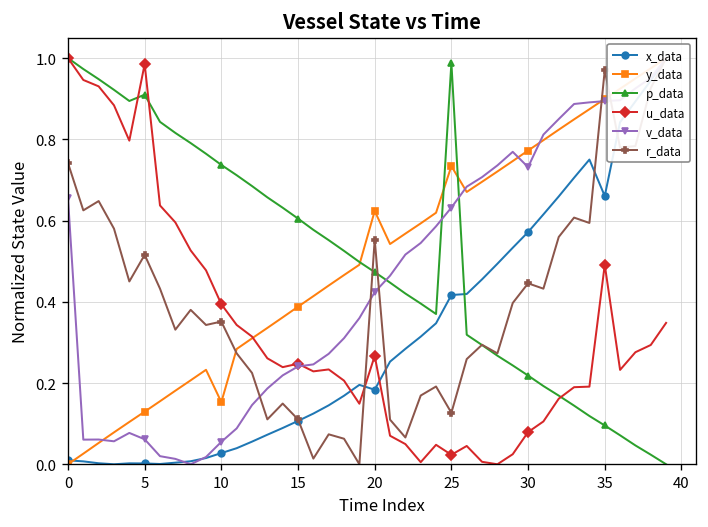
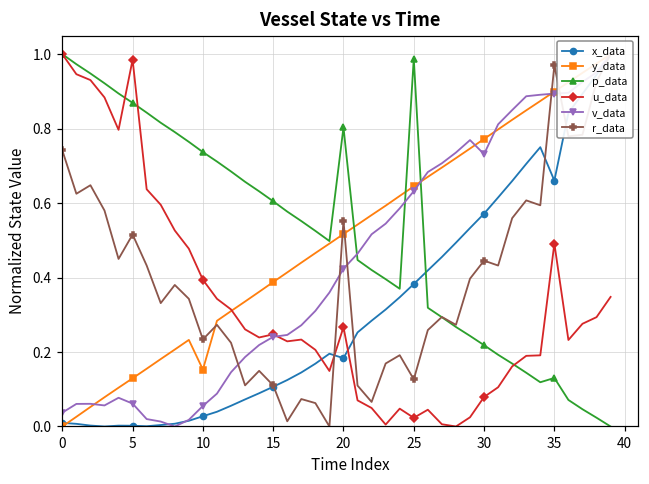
v_data, 0: 0.66 -> 0.04
p_data, 5: 0.91 -> 0.87
r_data, 10: 0.35 -> 0.23
y_data, 20: 0.62 -> 0.52
p_data, 20: 0.47 -> 0.80
x_data, 25: 0.42 -> 0.38
y_data, 25: 0.73 -> 0.65
p_data, 35: 0.10 -> 0.13
